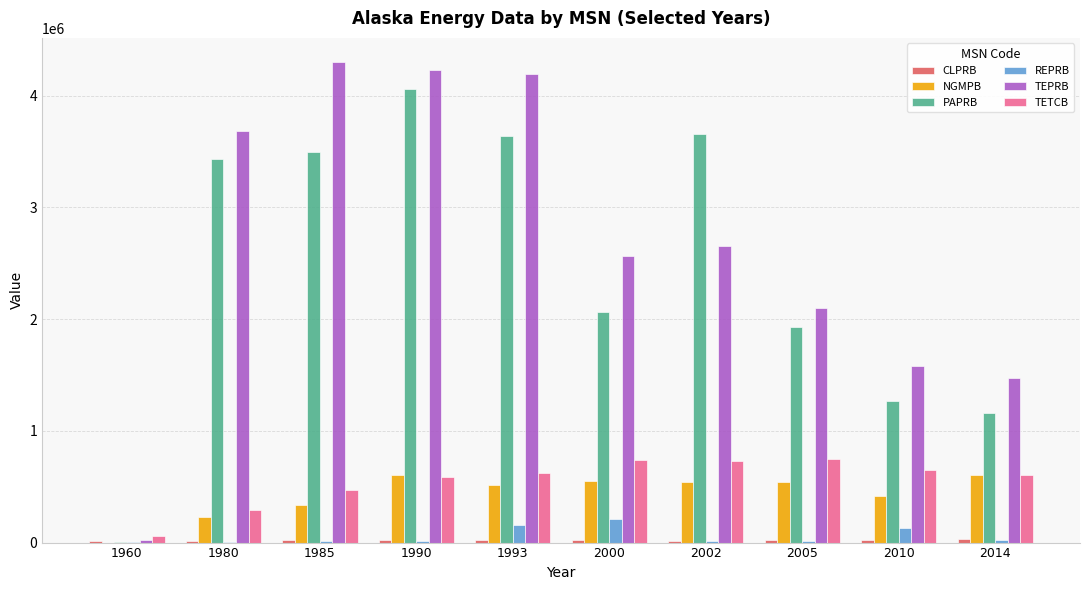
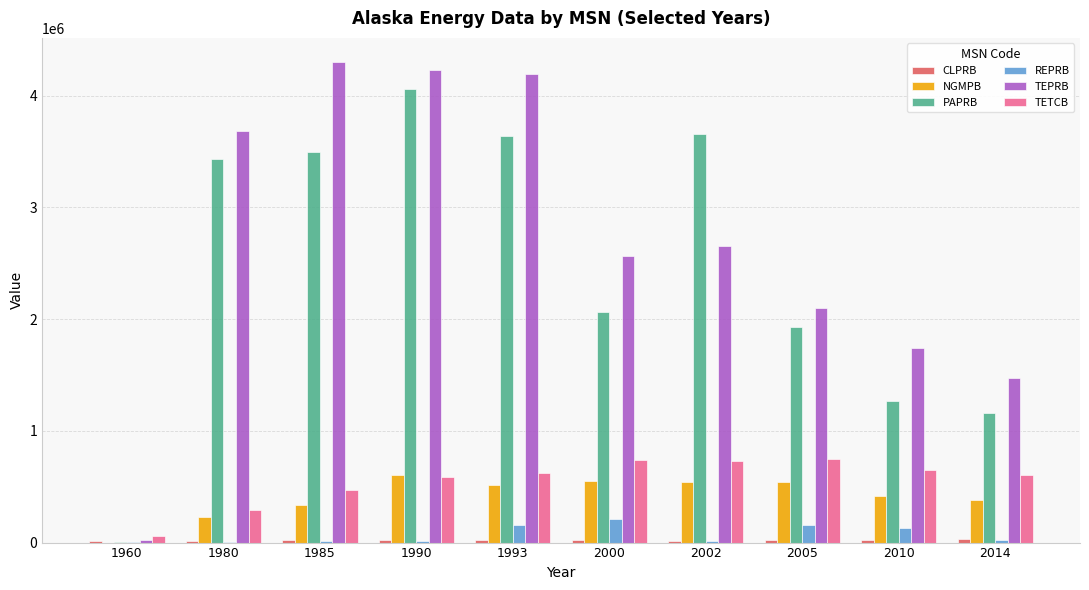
REPRB, 2005: 20000 -> 160000
TEPRB, 2010: 1580000 -> 1740000
NGMPB, 2014: 600000 -> 380000
